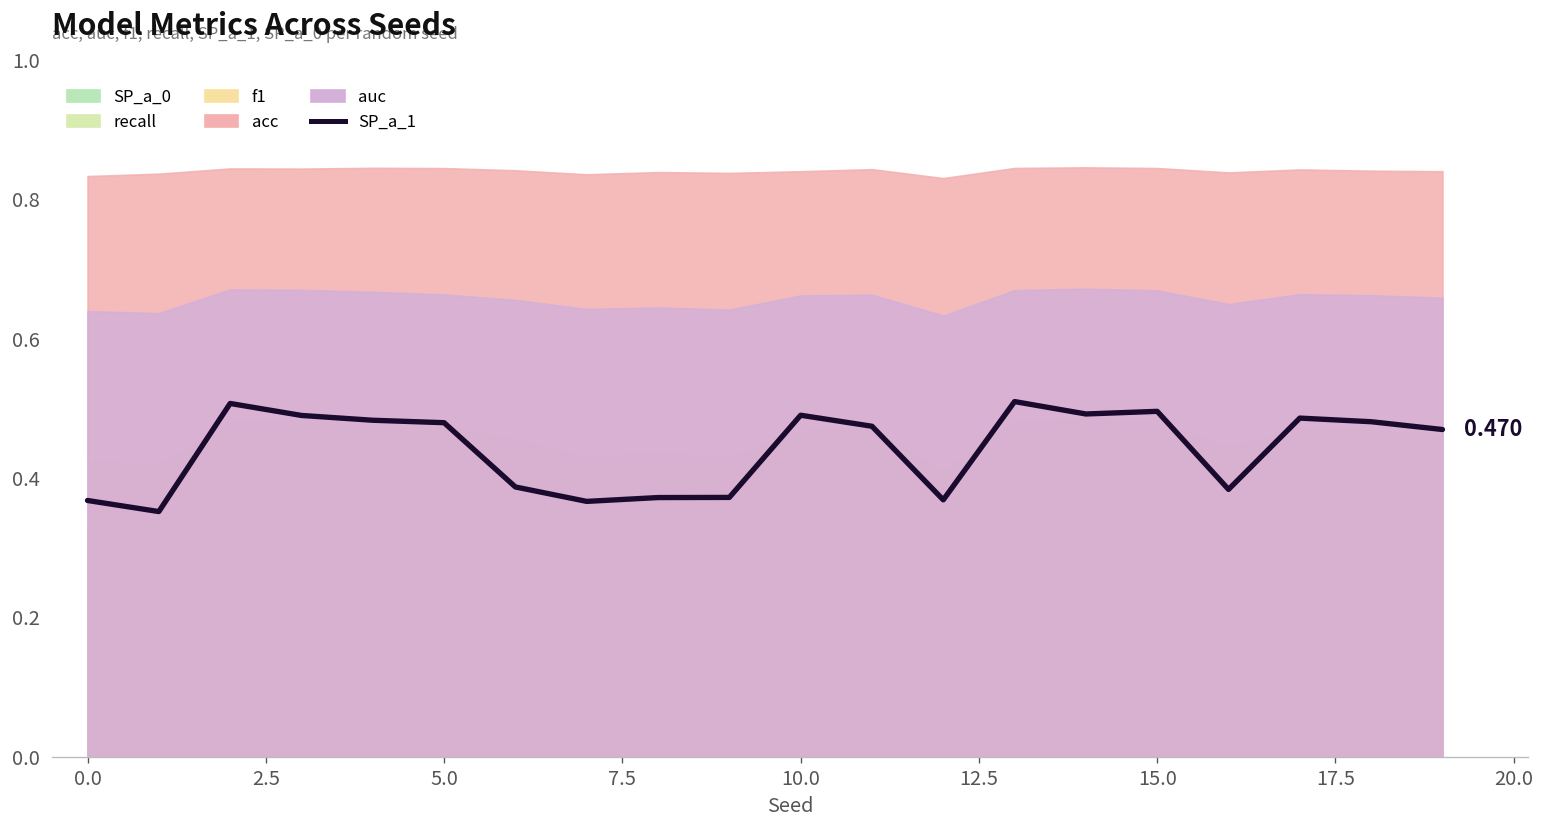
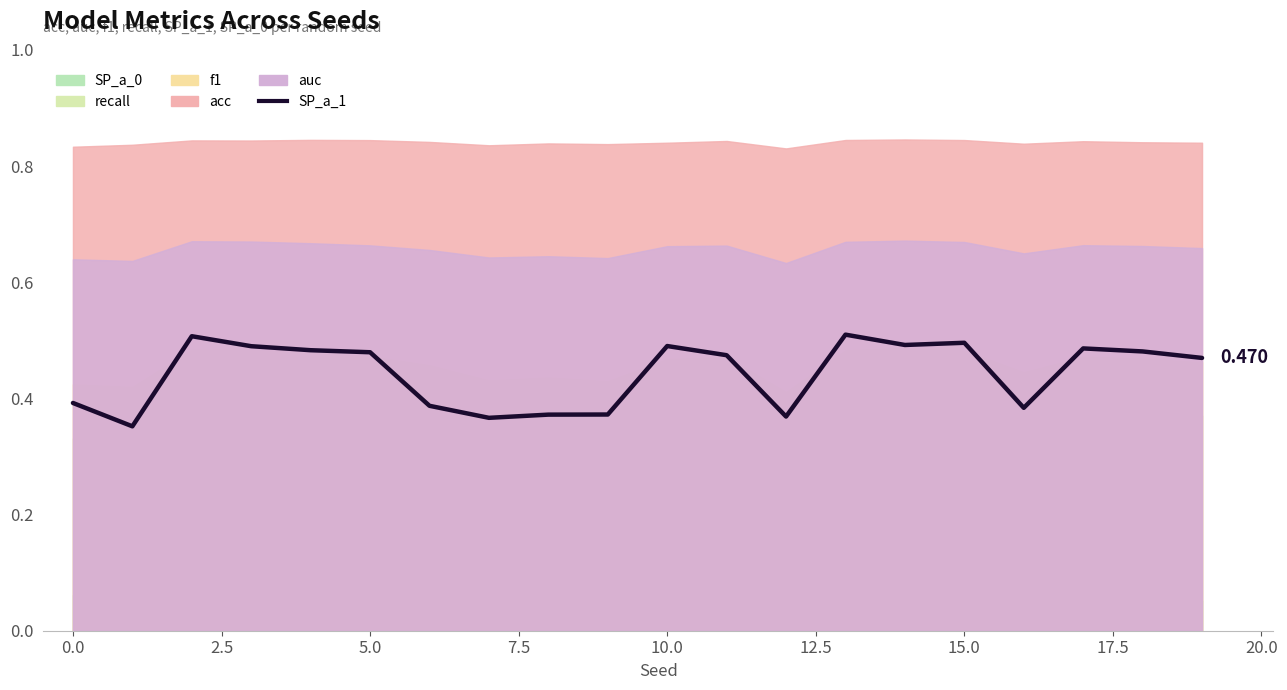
SP_a_1, 0.0: 0.37 -> 0.39
